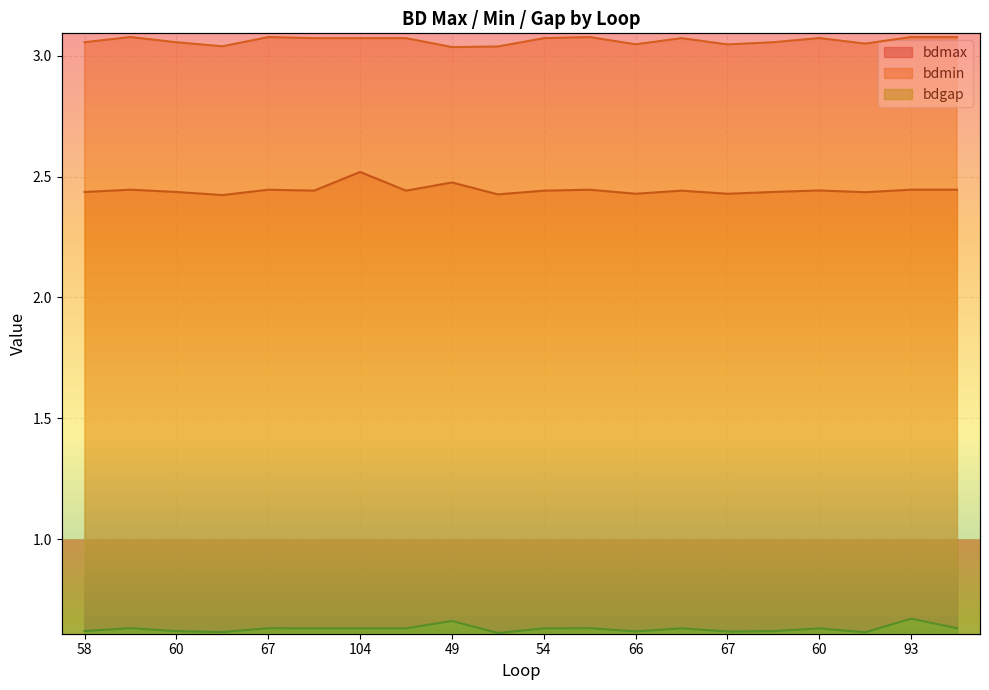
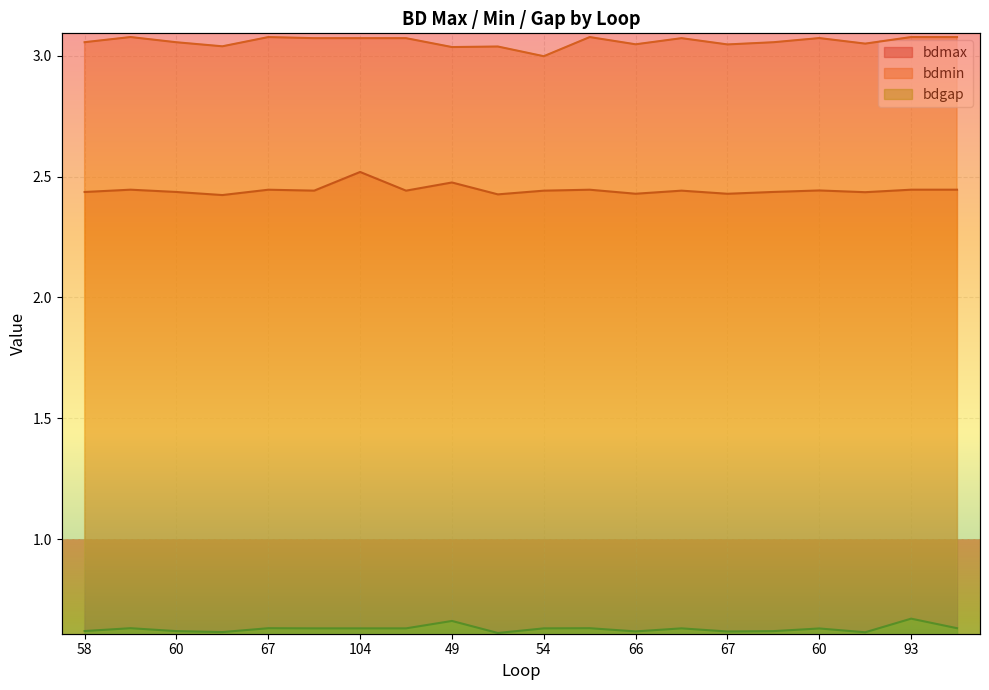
bdmin, 54: 3.07 -> 3.00
